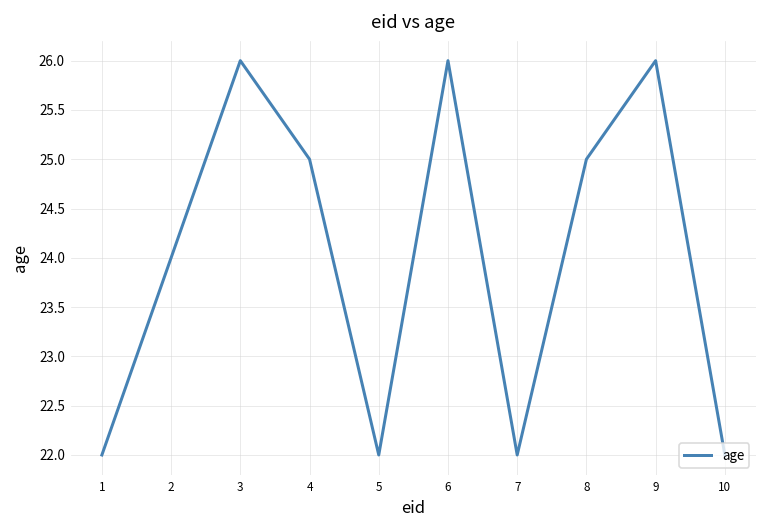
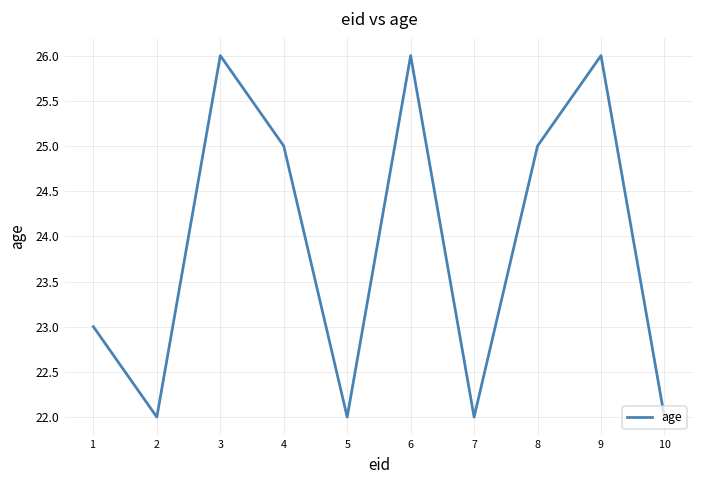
1: 22 -> 23
2: 24 -> 22
